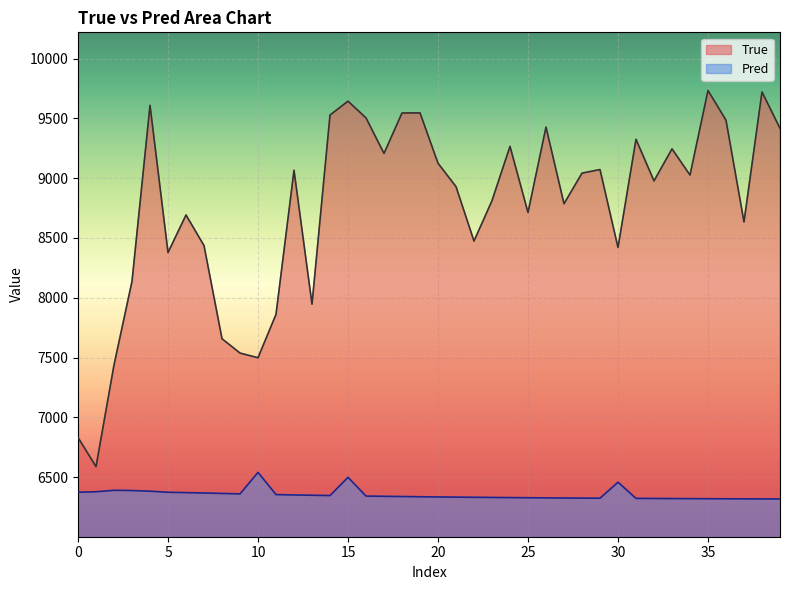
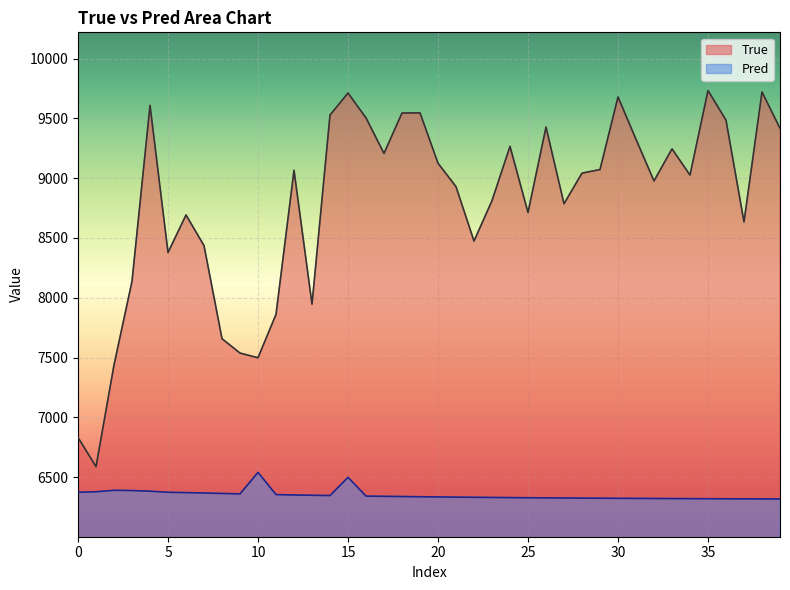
True, 15: 9640 -> 9710
True, 30: 8420 -> 9680
Pred, 30: 6460 -> 6320
